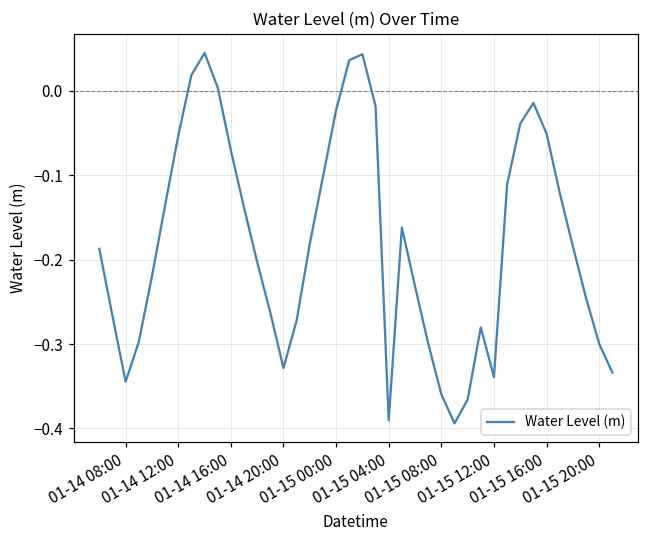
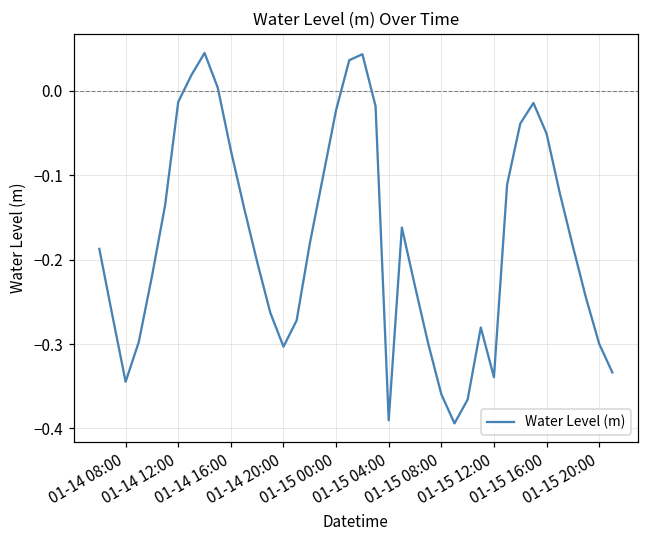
01-14 12:00: -0.05 -> -0.01
01-14 20:00: -0.33 -> -0.30
